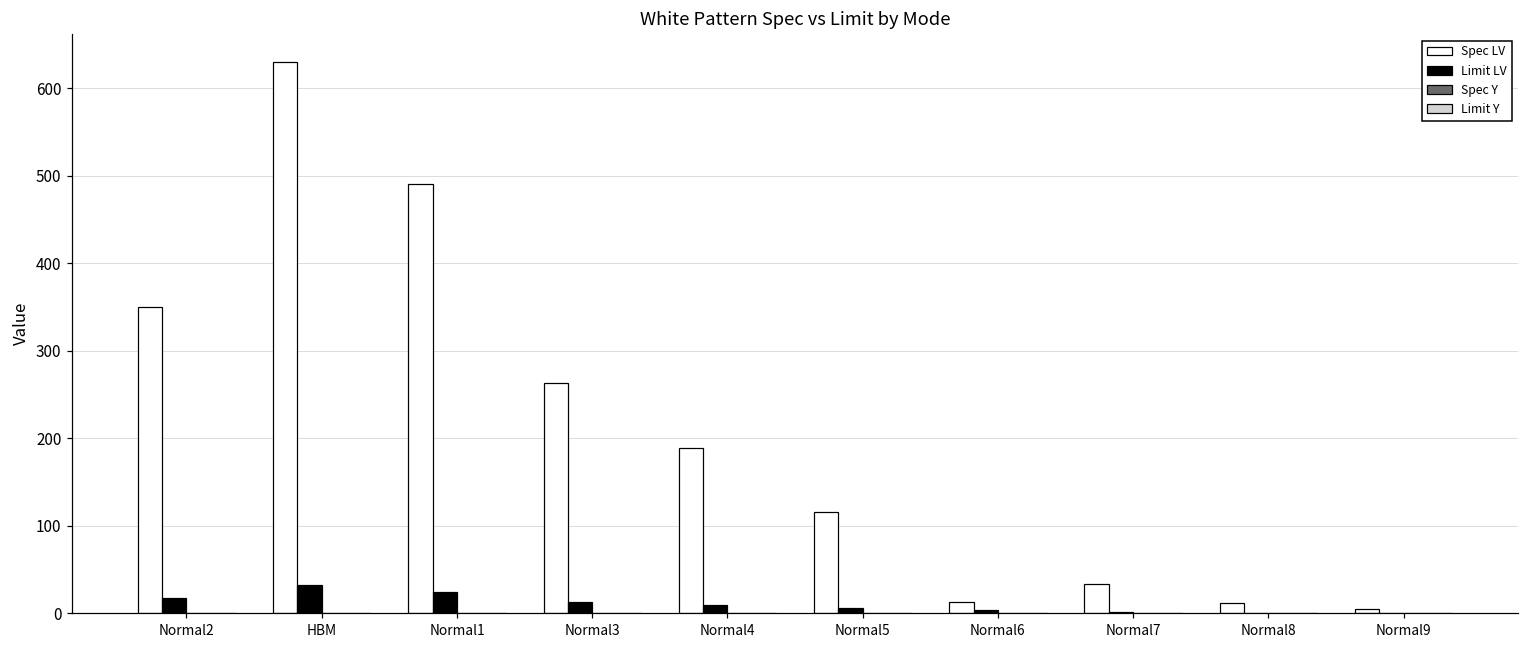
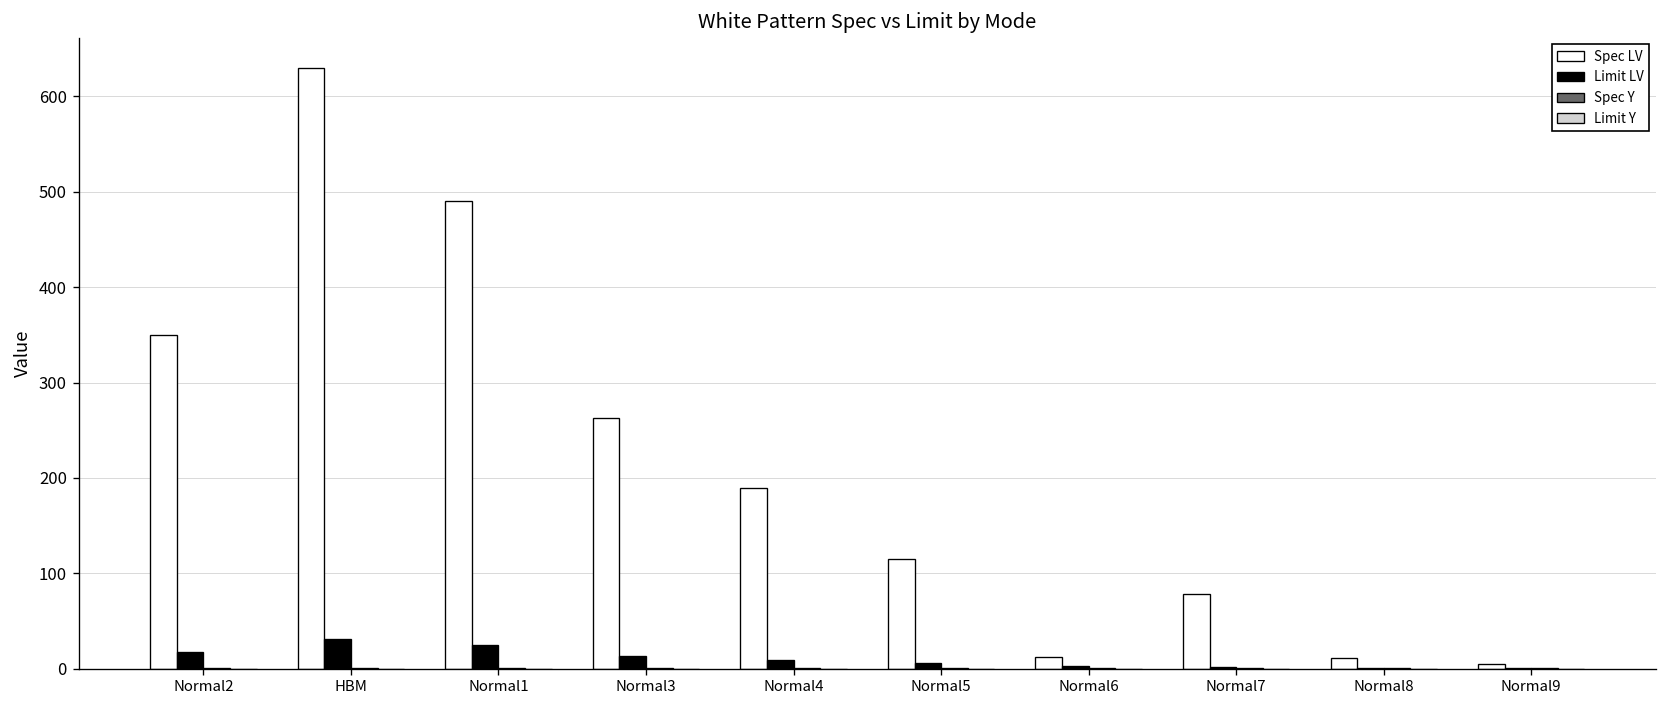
Spec LV, Normal7: 30 -> 80
